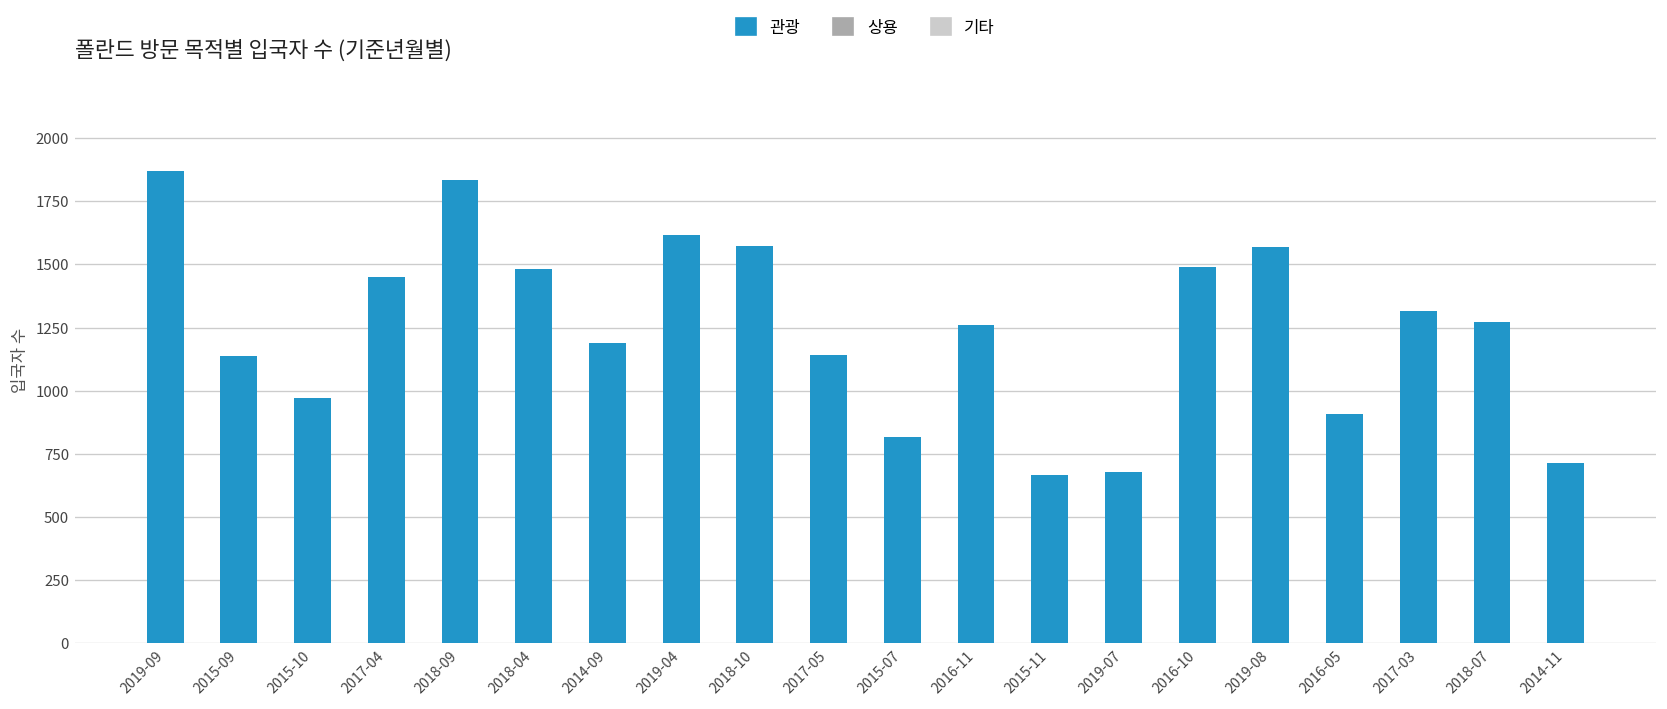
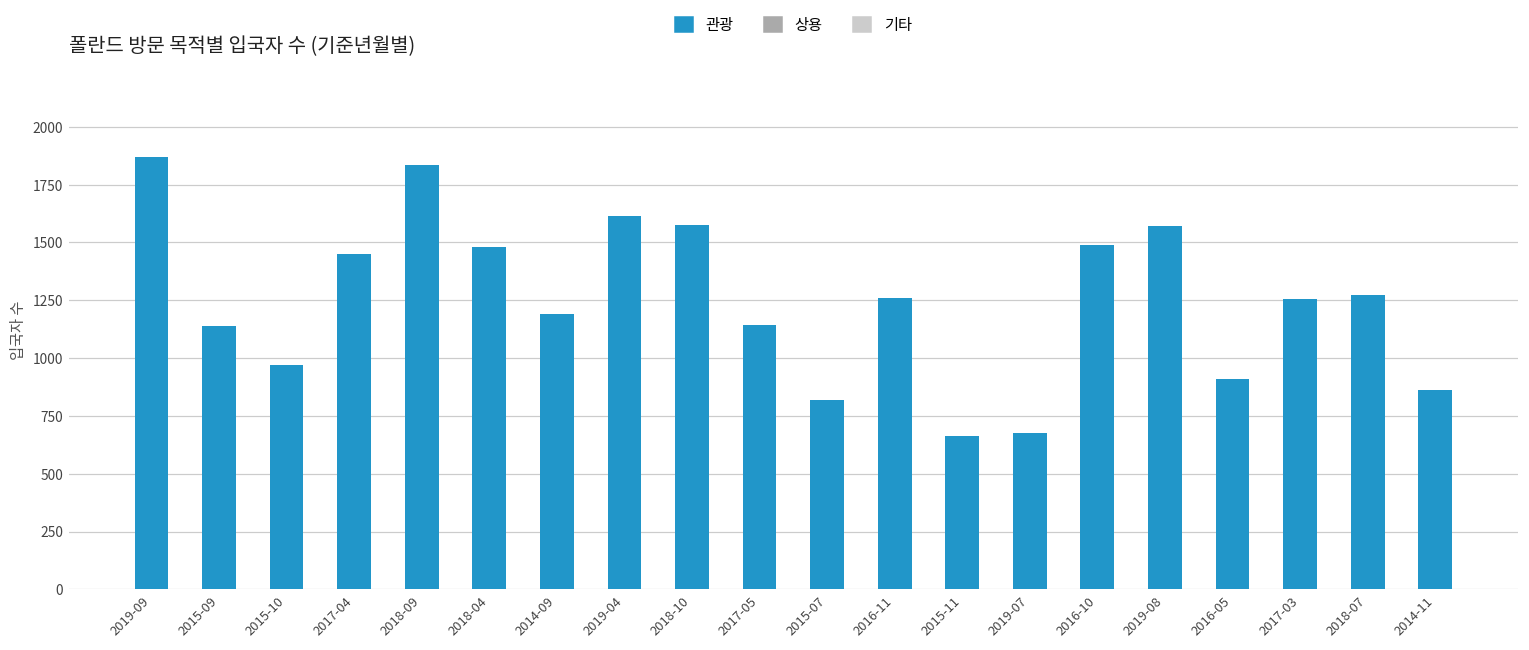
2017-03: 1320 -> 1250
2014-11: 710 -> 860
